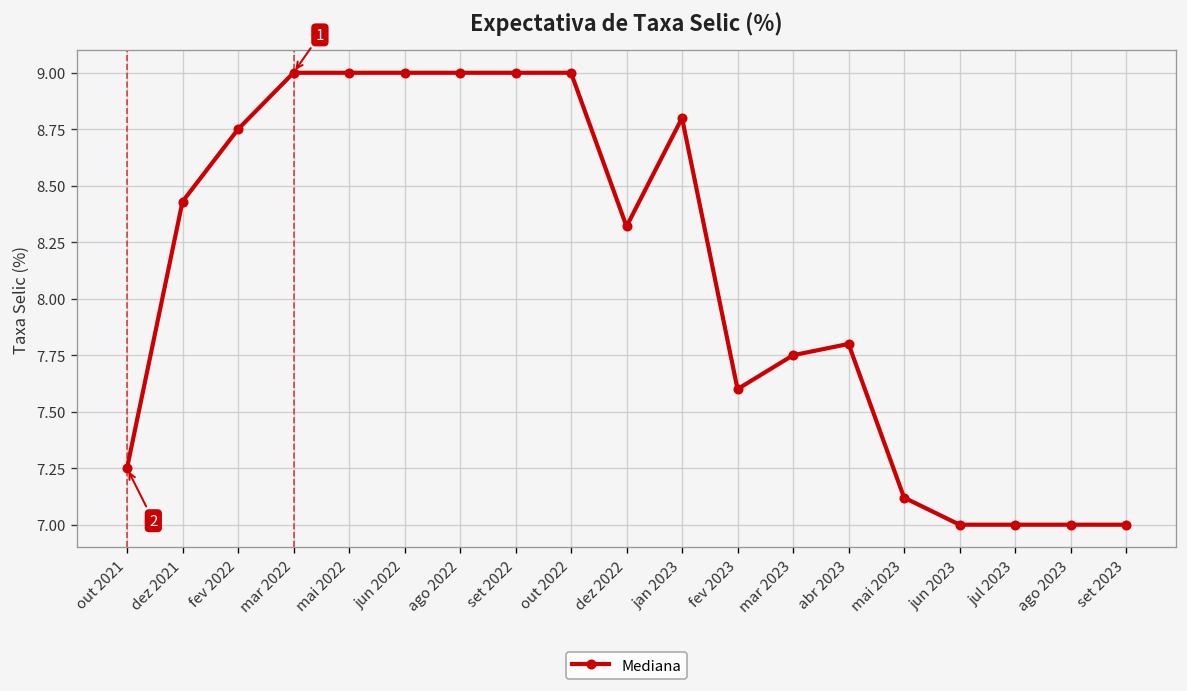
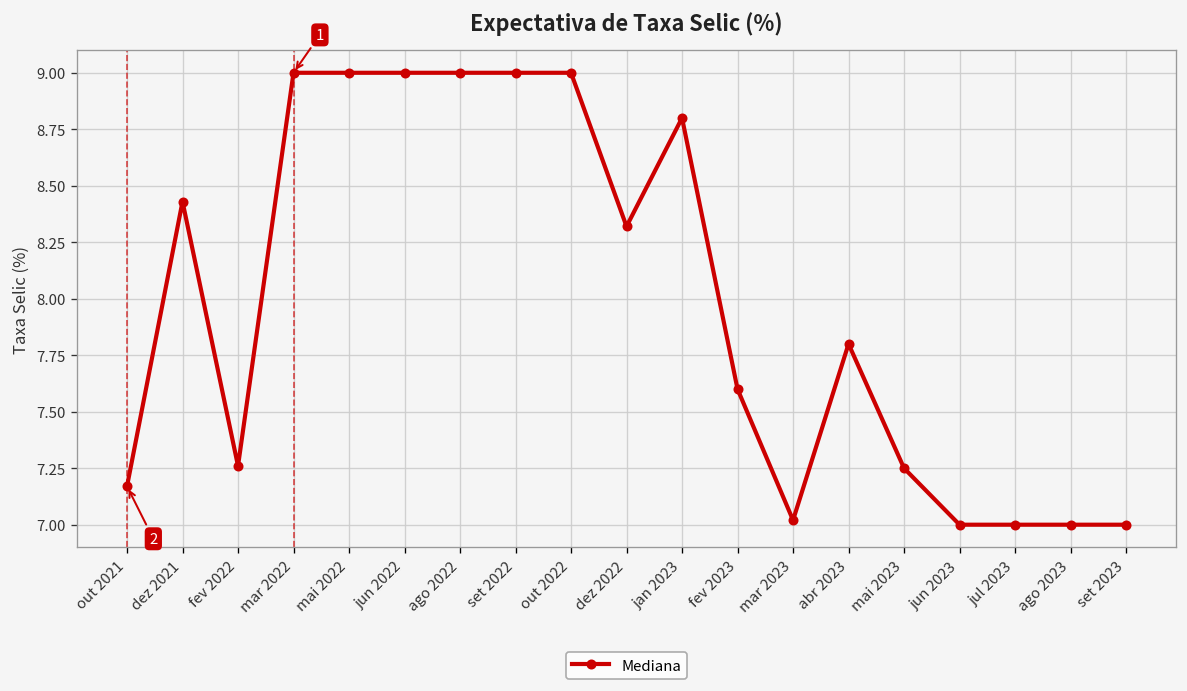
out 2021: 7.25 -> 7.17
fev 2022: 8.75 -> 7.26
mar 2023: 7.75 -> 7.02
mai 2023: 7.12 -> 7.25
